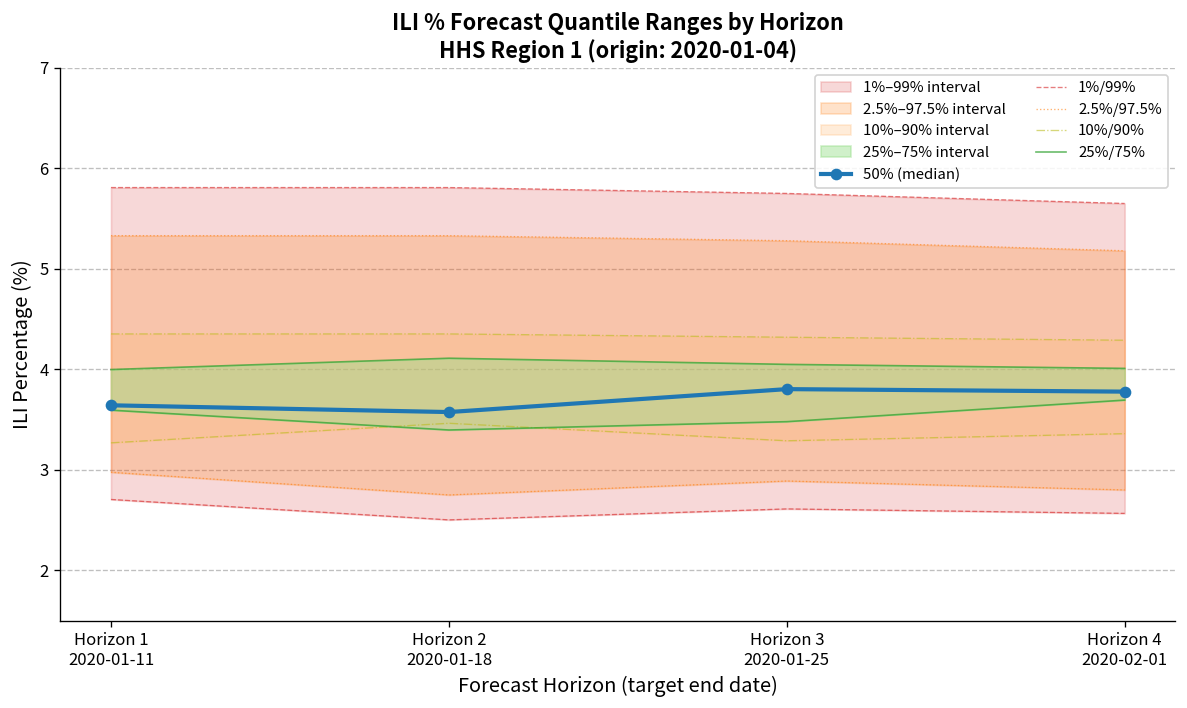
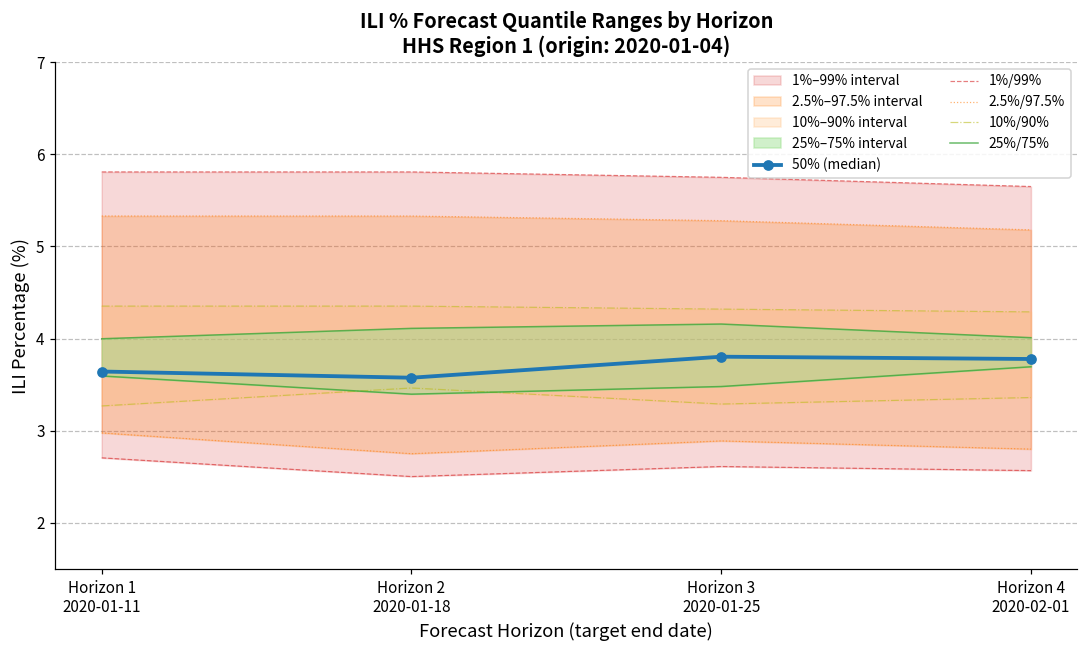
25%–75% interval, Horizon 3 2020-01-25: 4.1 -> 4.2
